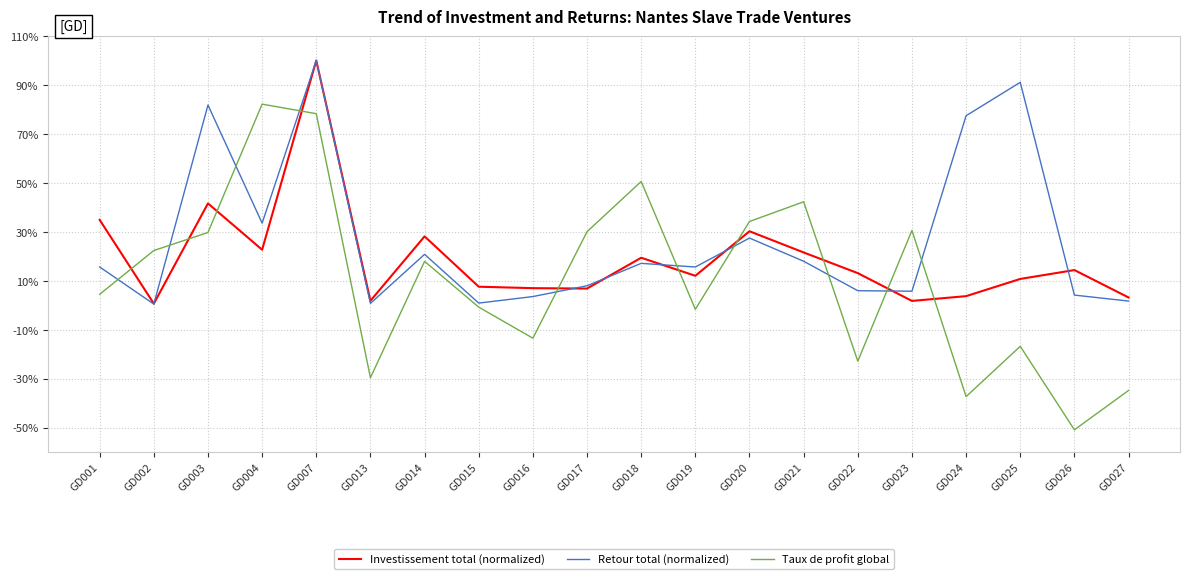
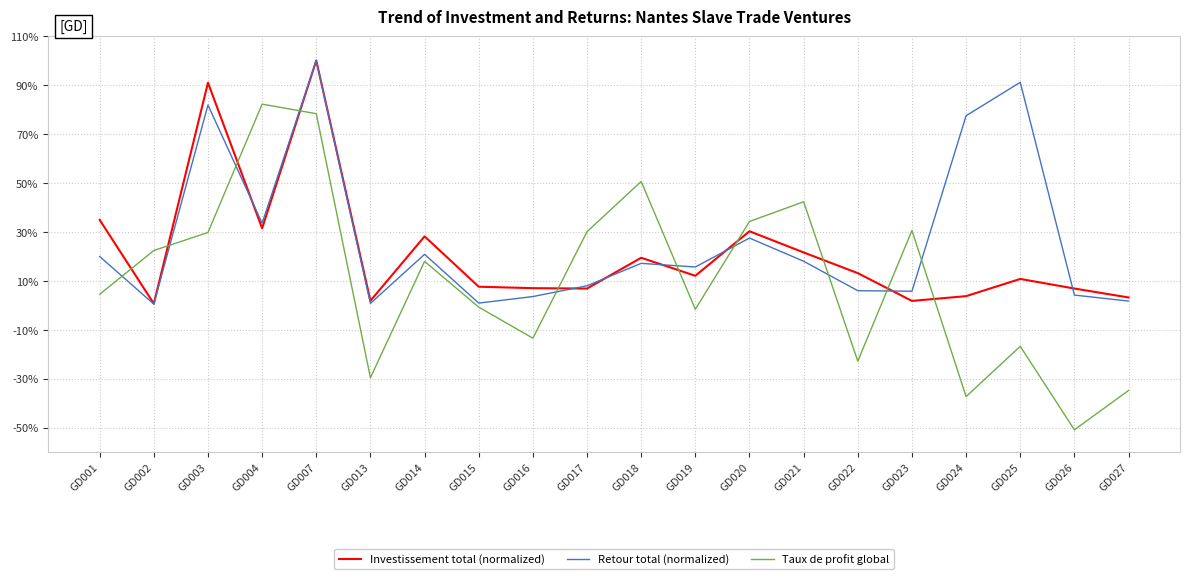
Retour total (normalized), GD001: 16% -> 20%
Investissement total (normalized), GD003: 42% -> 91%
Investissement total (normalized), GD004: 23% -> 31%
Investissement total (normalized), GD026: 14% -> 7%
